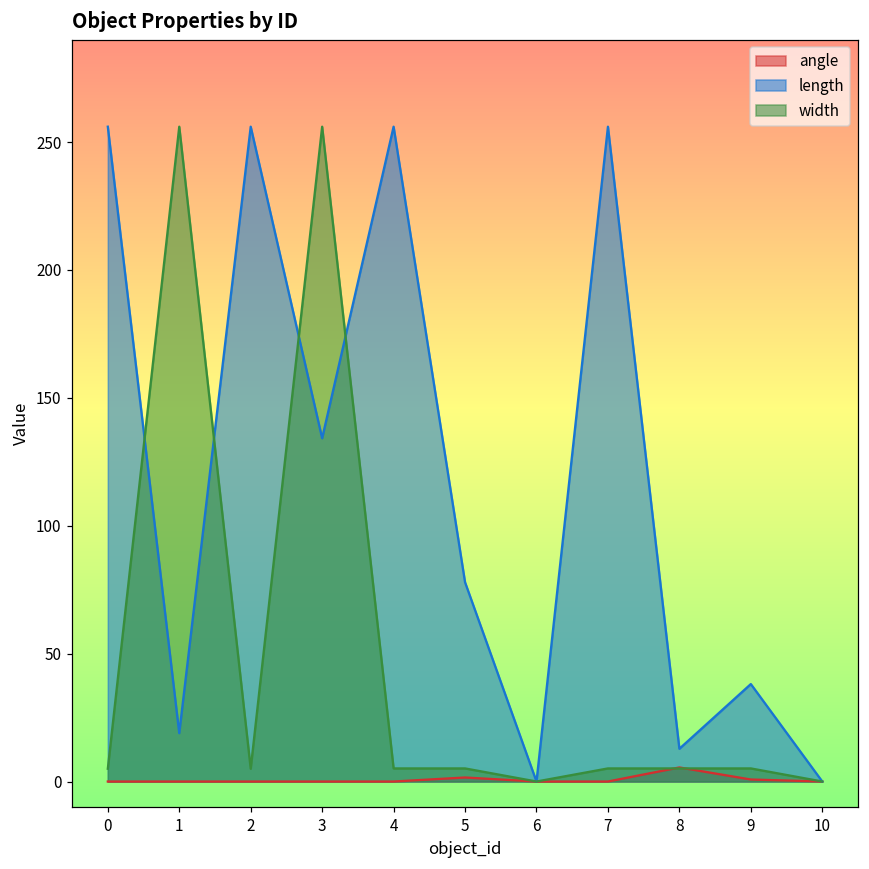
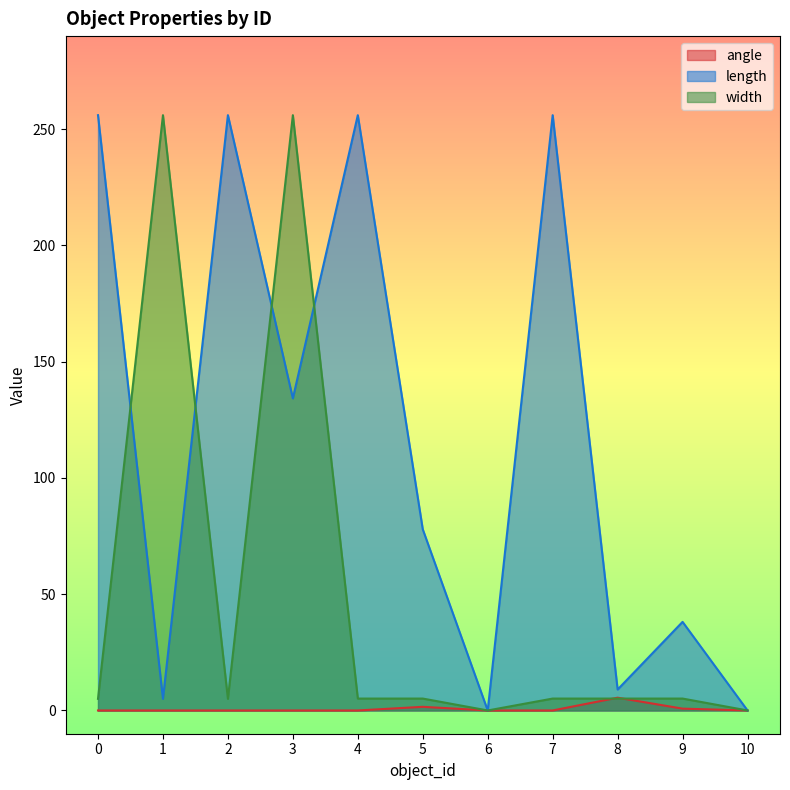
length, 1: 19 -> 5
length, 8: 13 -> 9
